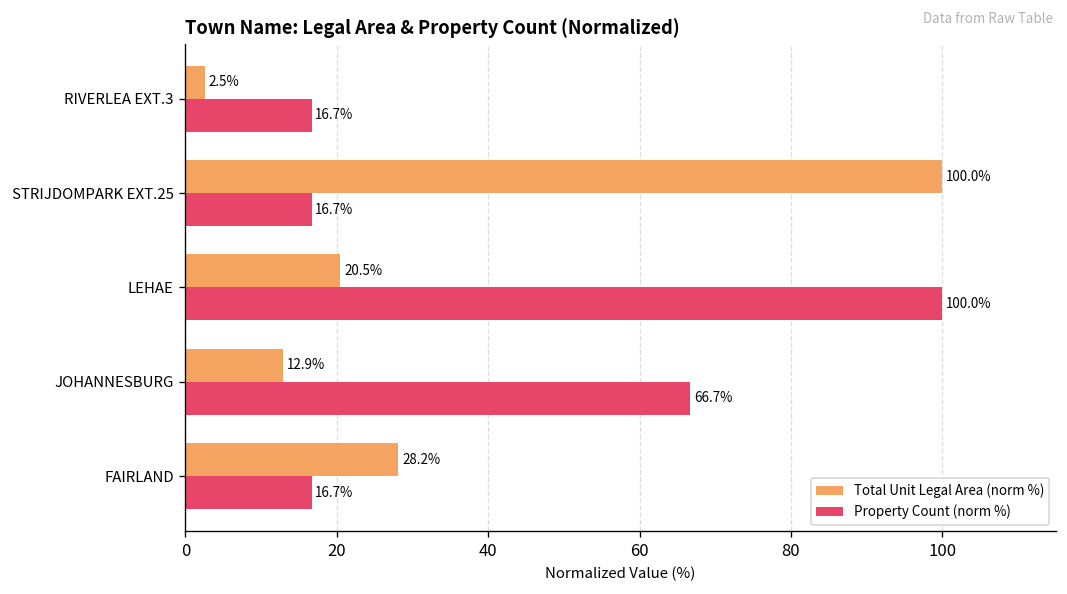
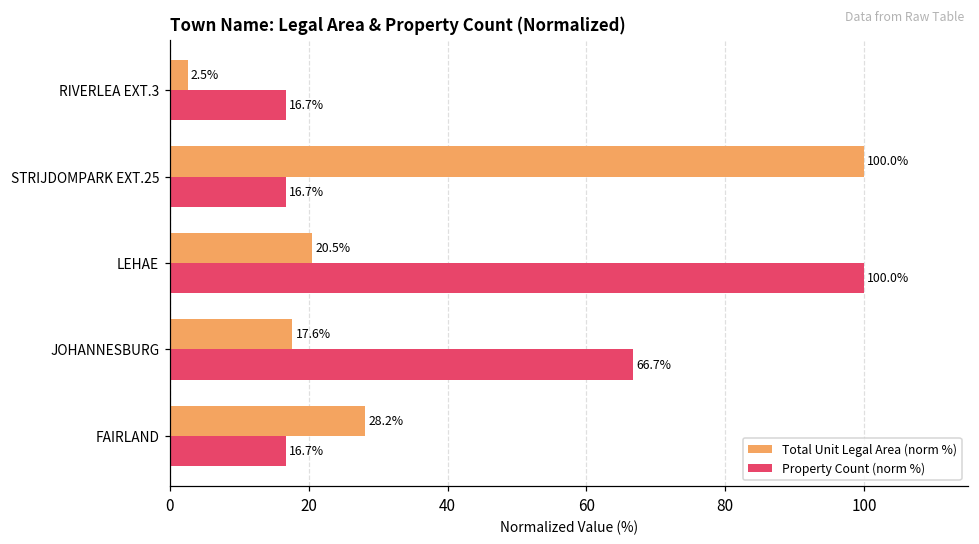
Total Unit Legal Area (norm %), JOHANNESBURG: 12.9% -> 17.6%
